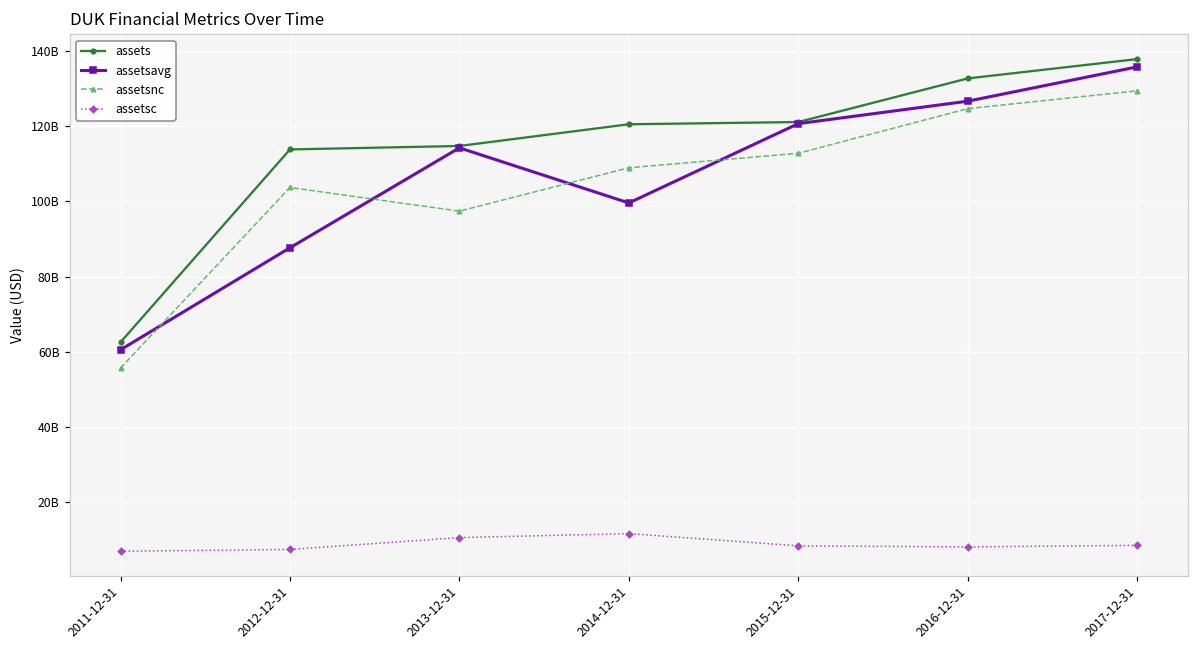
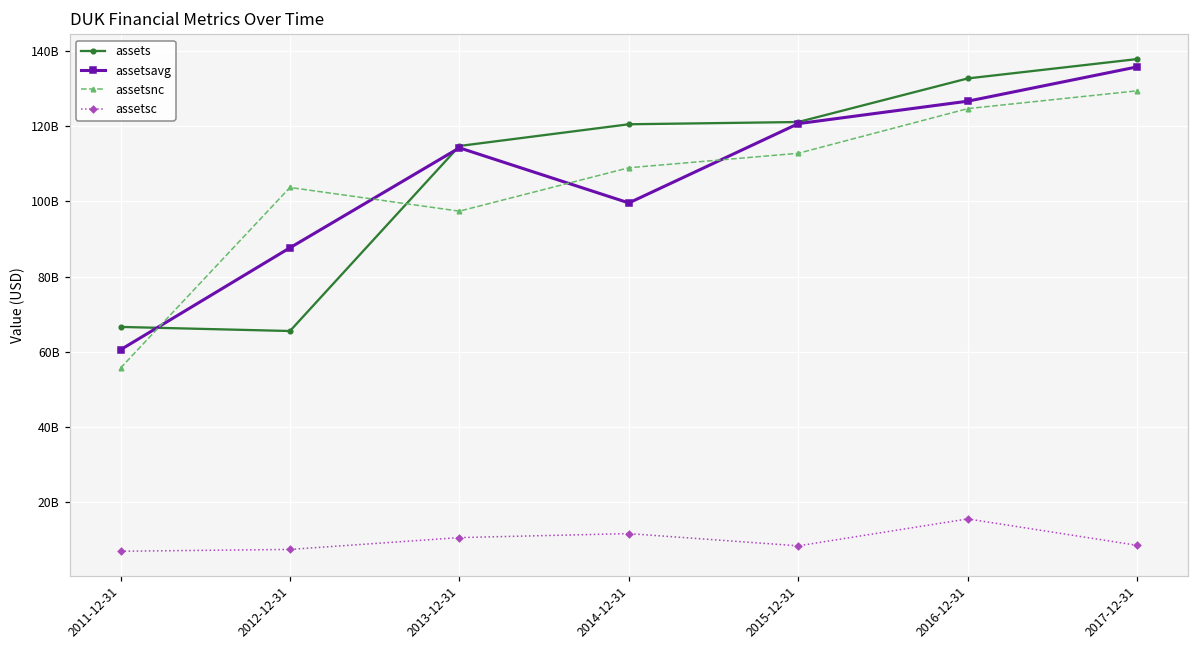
assets, 2011-12-31: 63000000000 -> 67000000000
assets, 2012-12-31: 114000000000 -> 66000000000
assetsc, 2016-12-31: 8000000000 -> 15000000000
